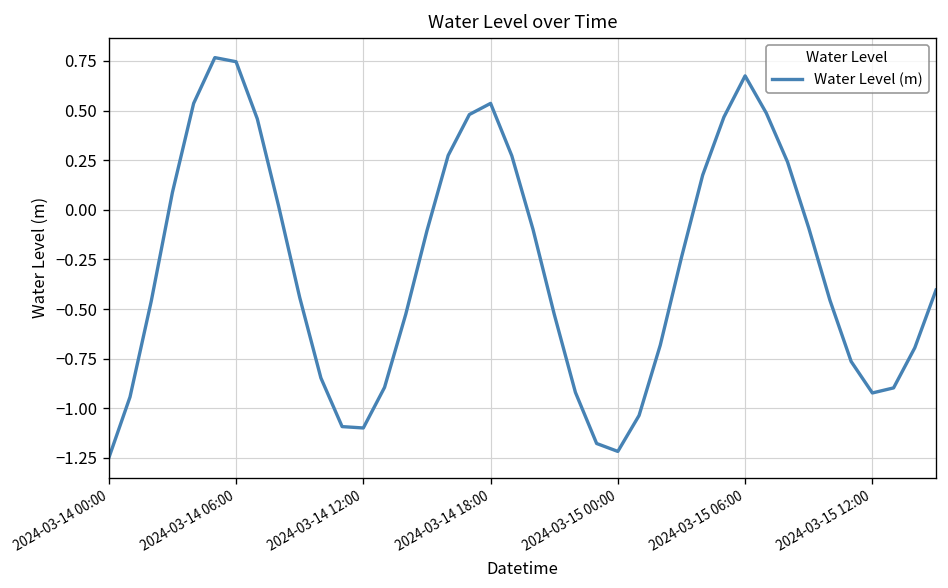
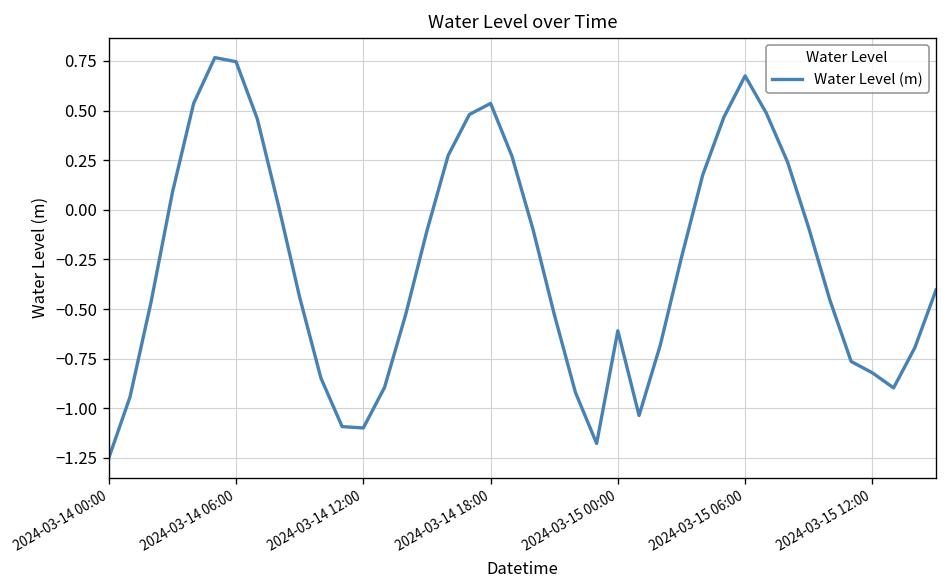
2024-03-15 00:00: -1.22 -> -0.61
2024-03-15 12:00: -0.92 -> -0.82
